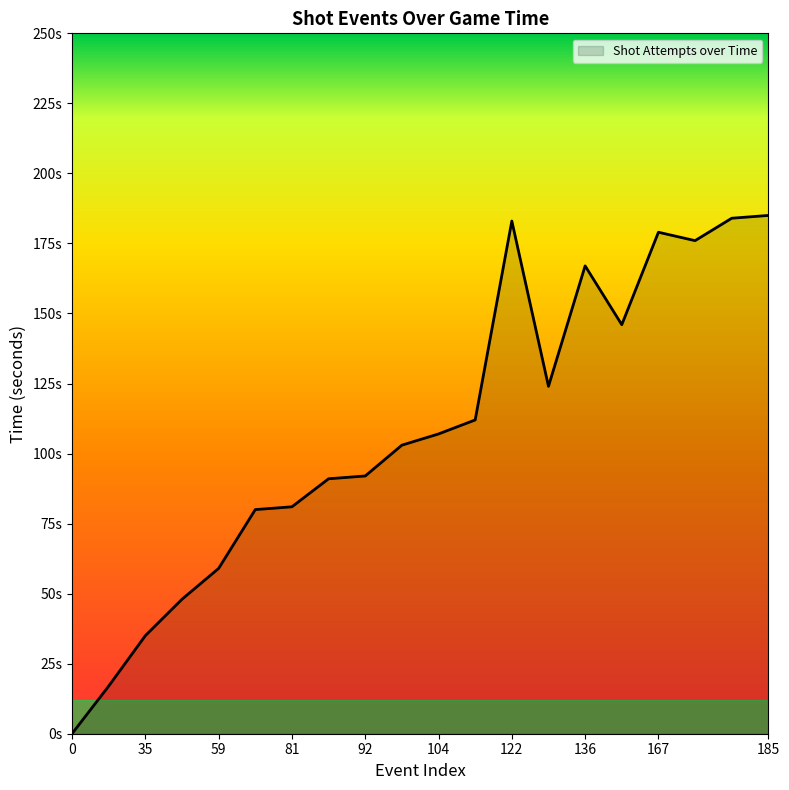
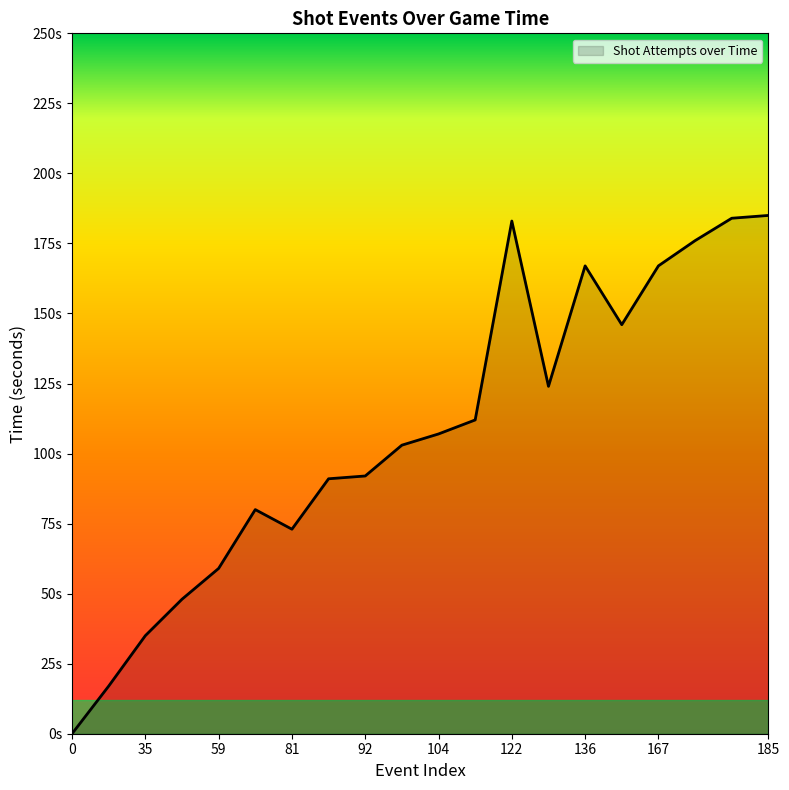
81: 81s -> 73s
167: 179s -> 167s
